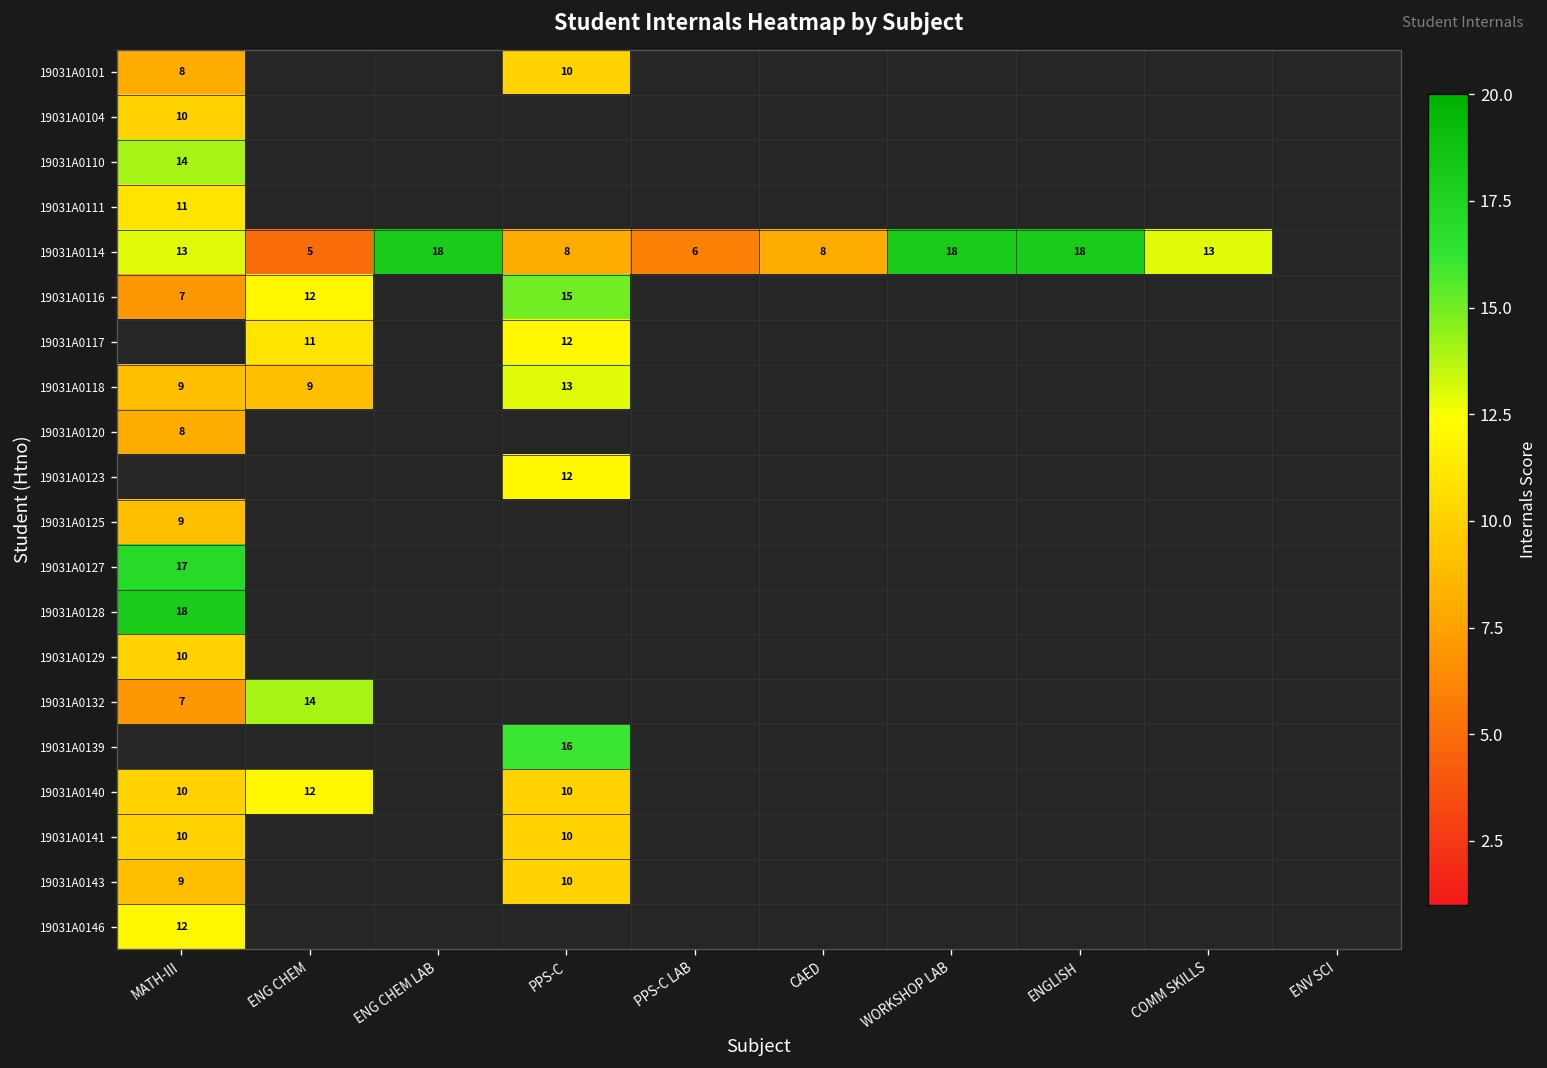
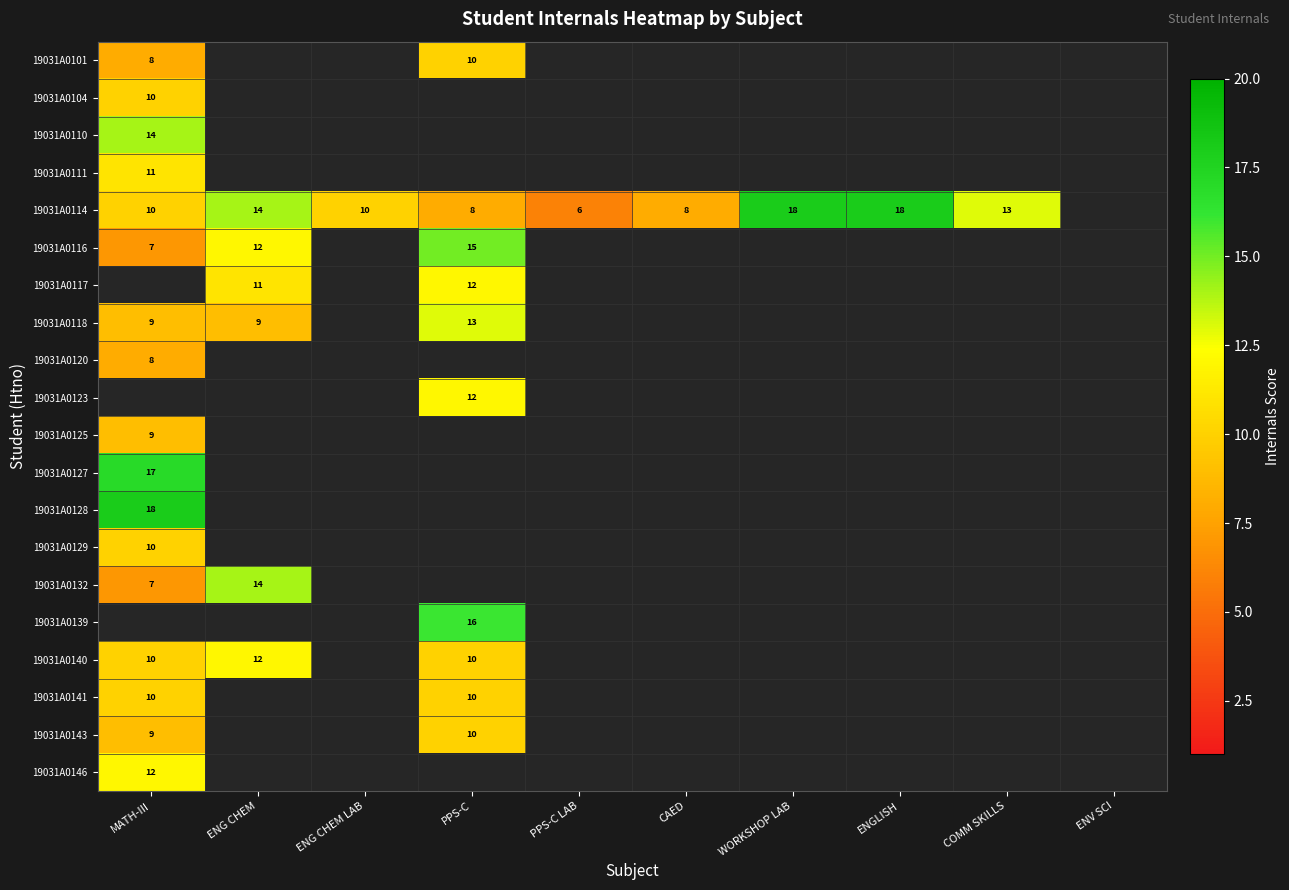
19031A0114, MATH-III: 13 -> 10
19031A0114, ENG CHEM: 5 -> 14
19031A0114, ENG CHEM LAB: 18 -> 10
